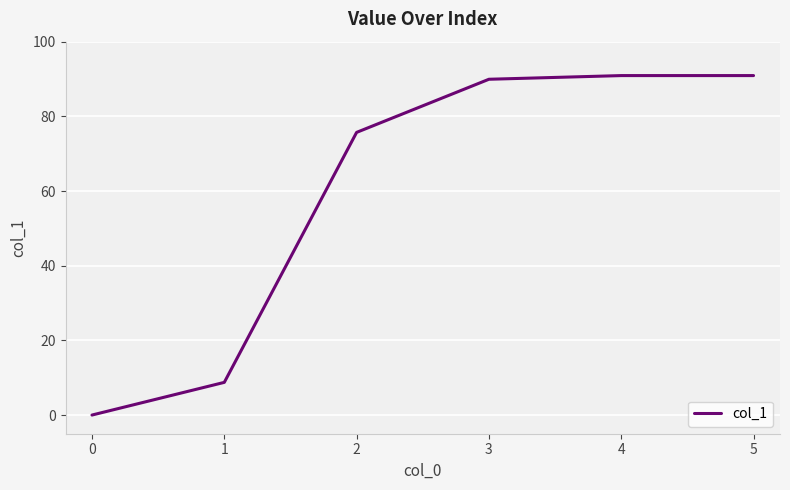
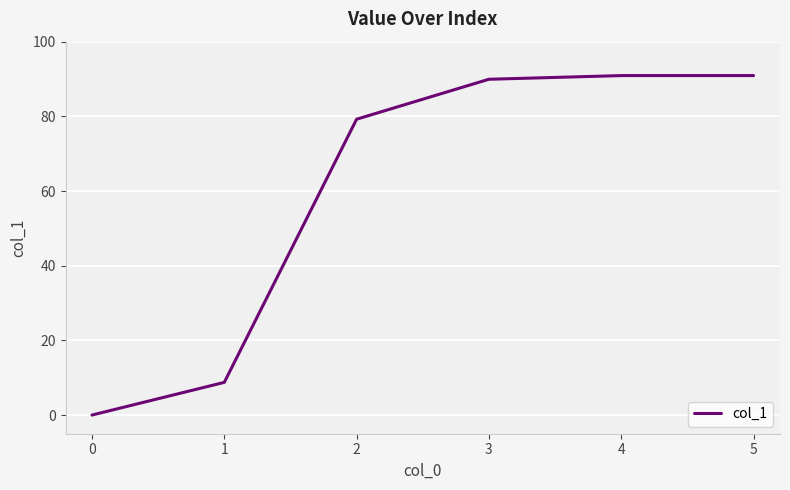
2: 76 -> 79
